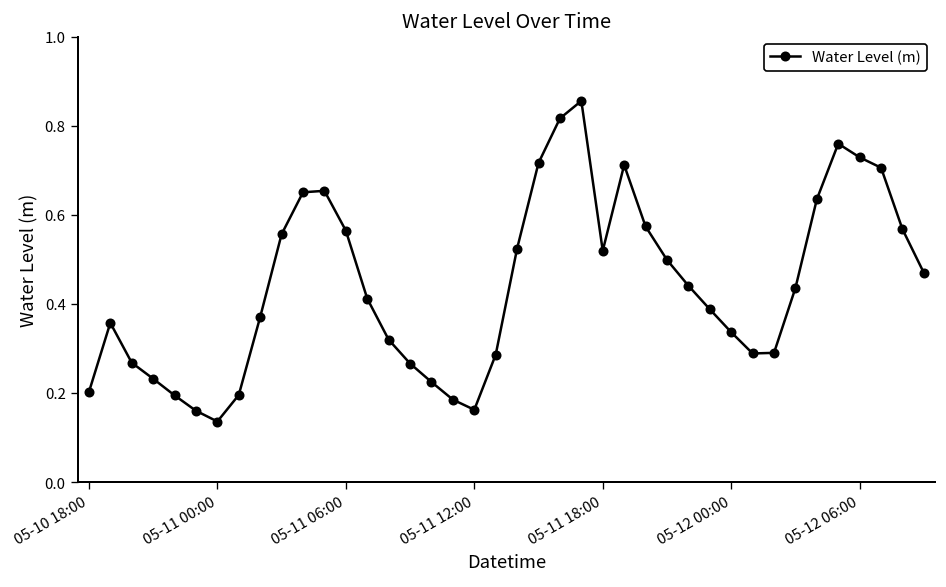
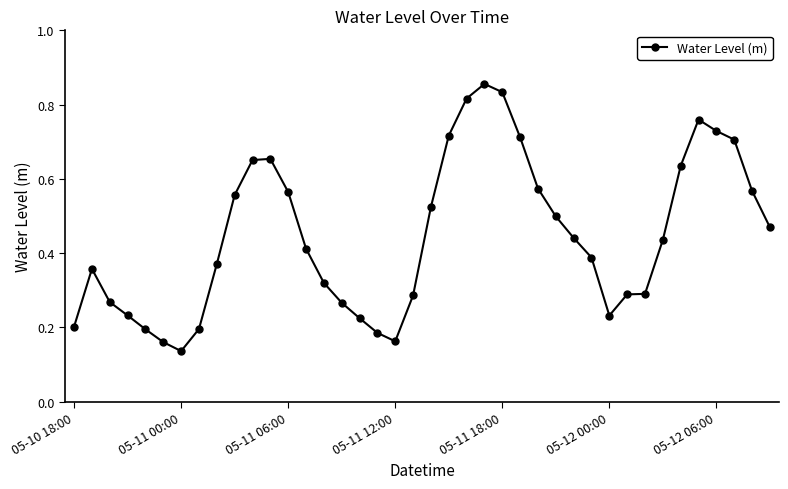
05-11 18:00: 0.52 -> 0.83
05-12 00:00: 0.34 -> 0.23
